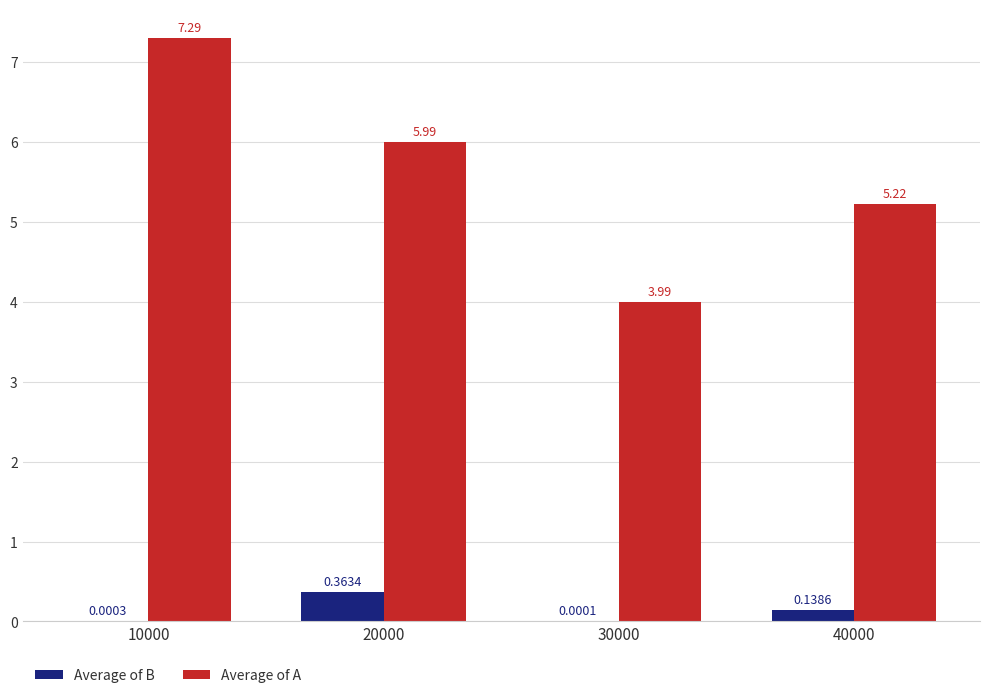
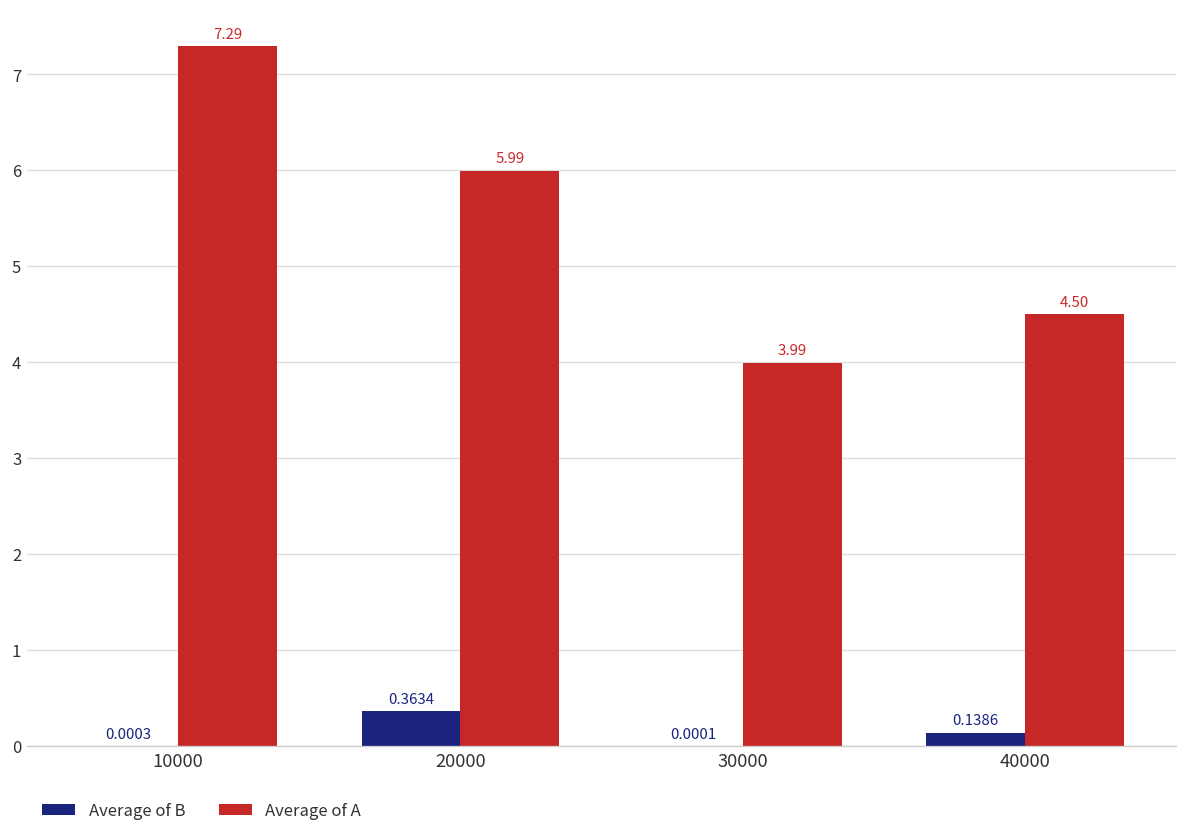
Average of A, 40000: 5.22 -> 4.50
